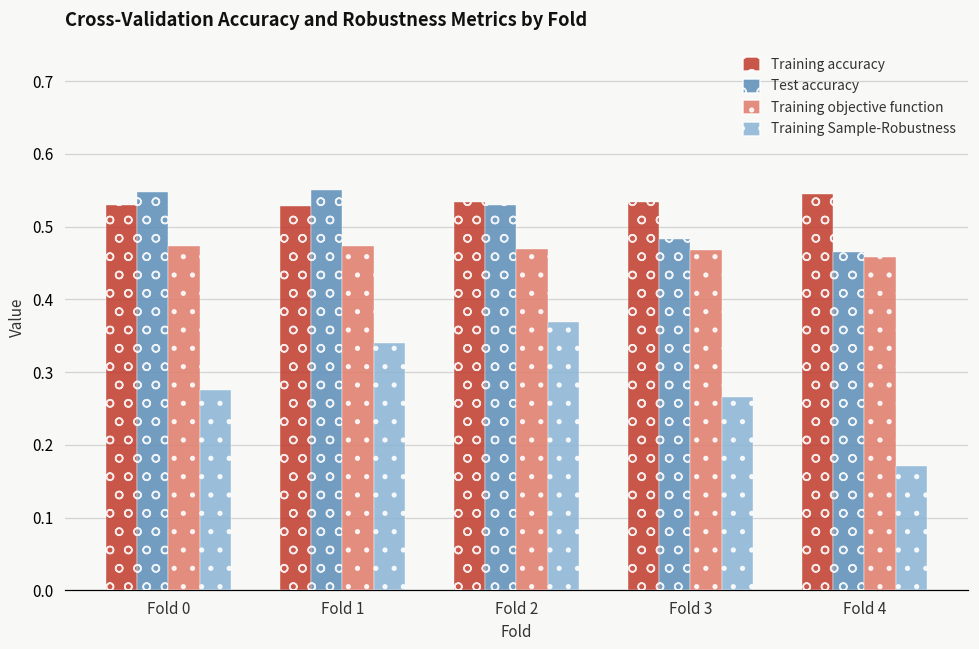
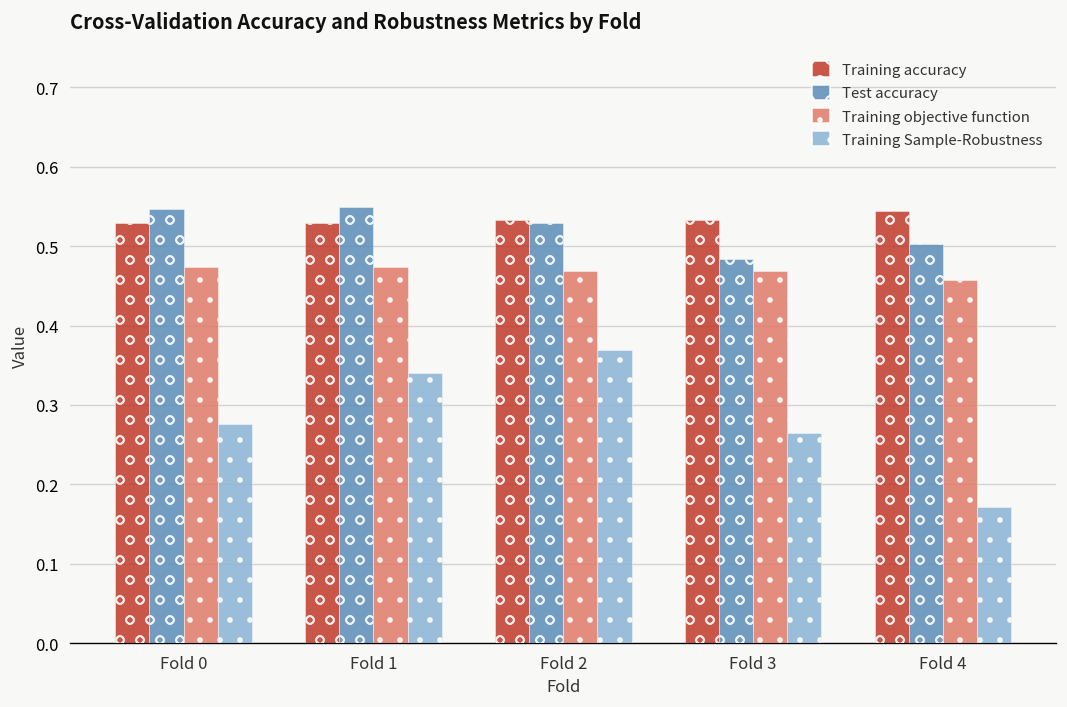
Test accuracy, Fold 4: 0.46 -> 0.50
